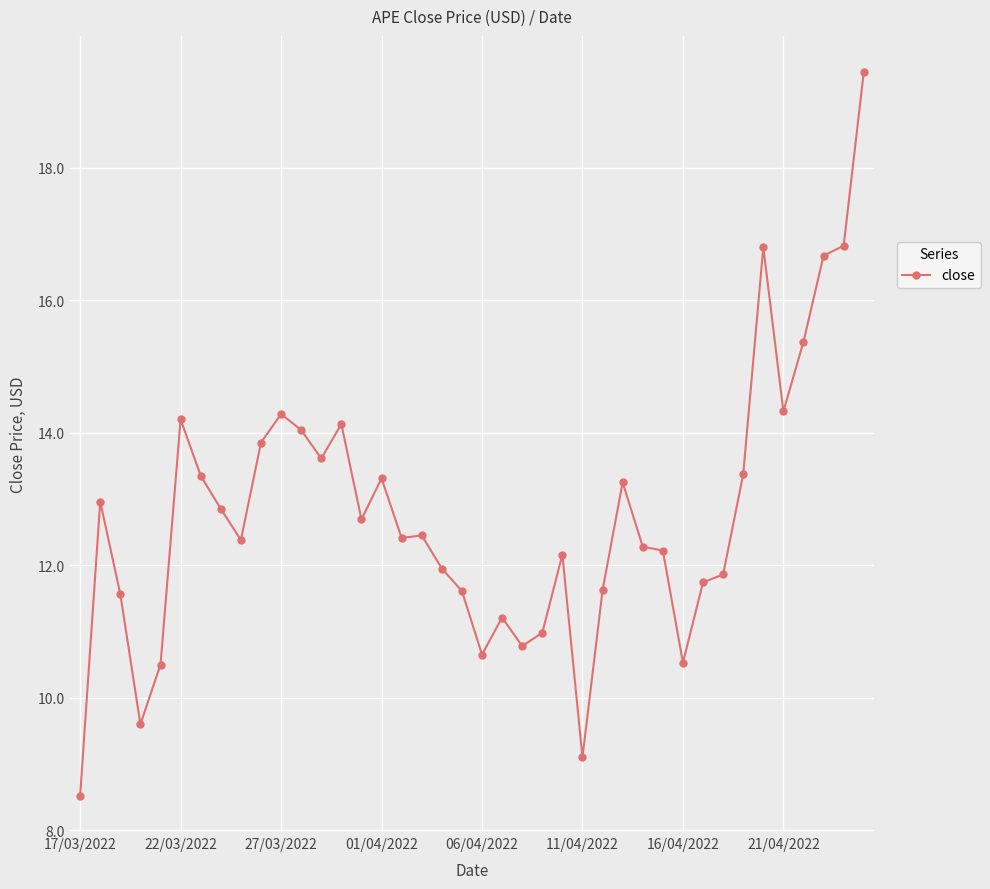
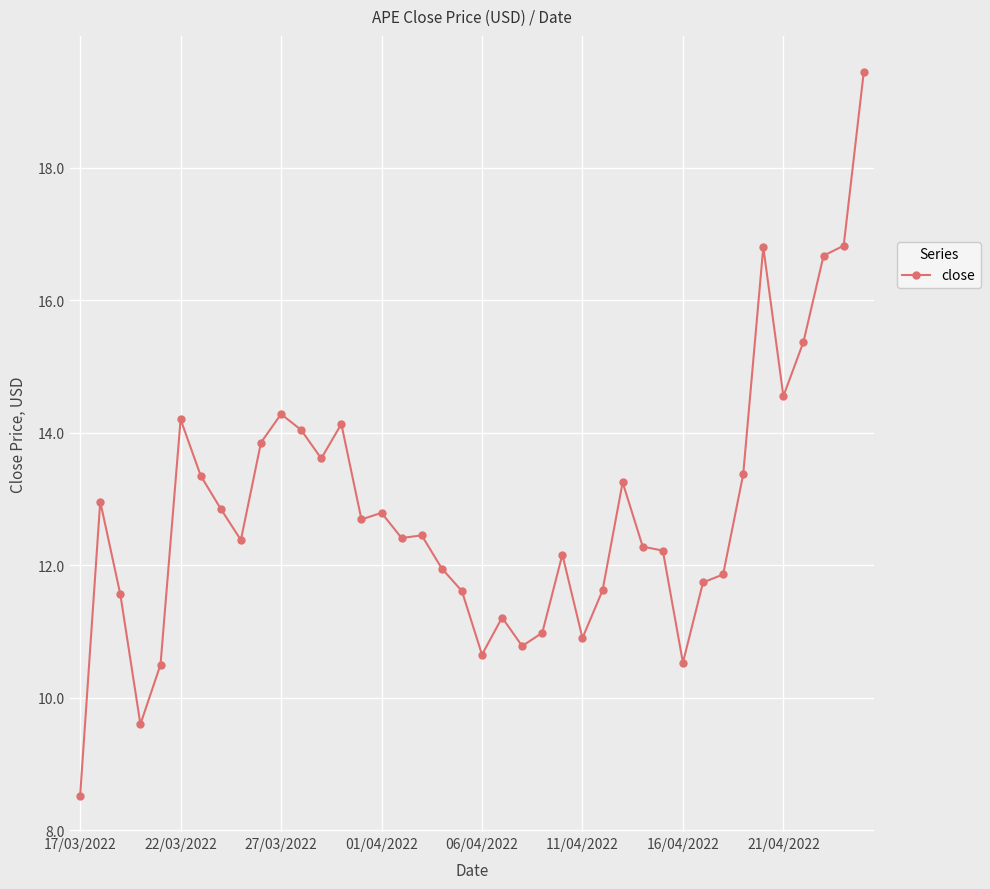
01/04/2022: 13.3 -> 12.8
11/04/2022: 9.1 -> 10.9
21/04/2022: 14.3 -> 14.6
